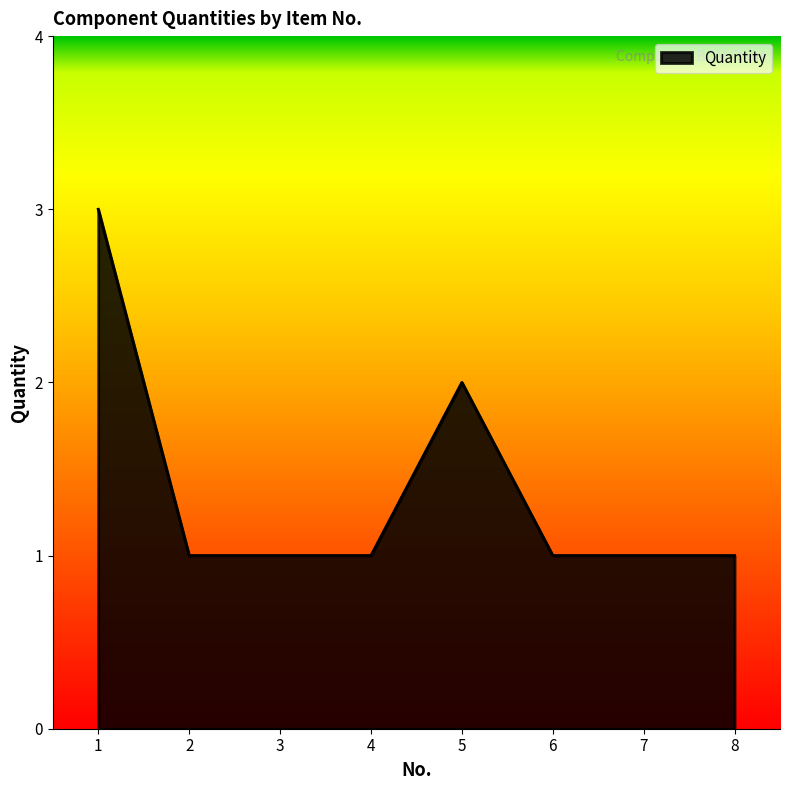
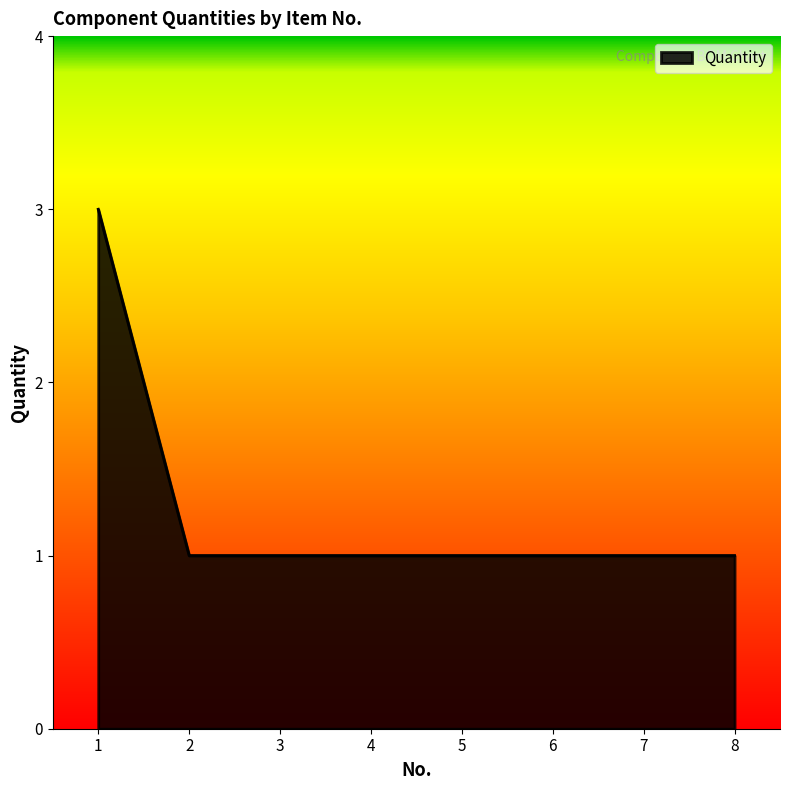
5: 2 -> 1
